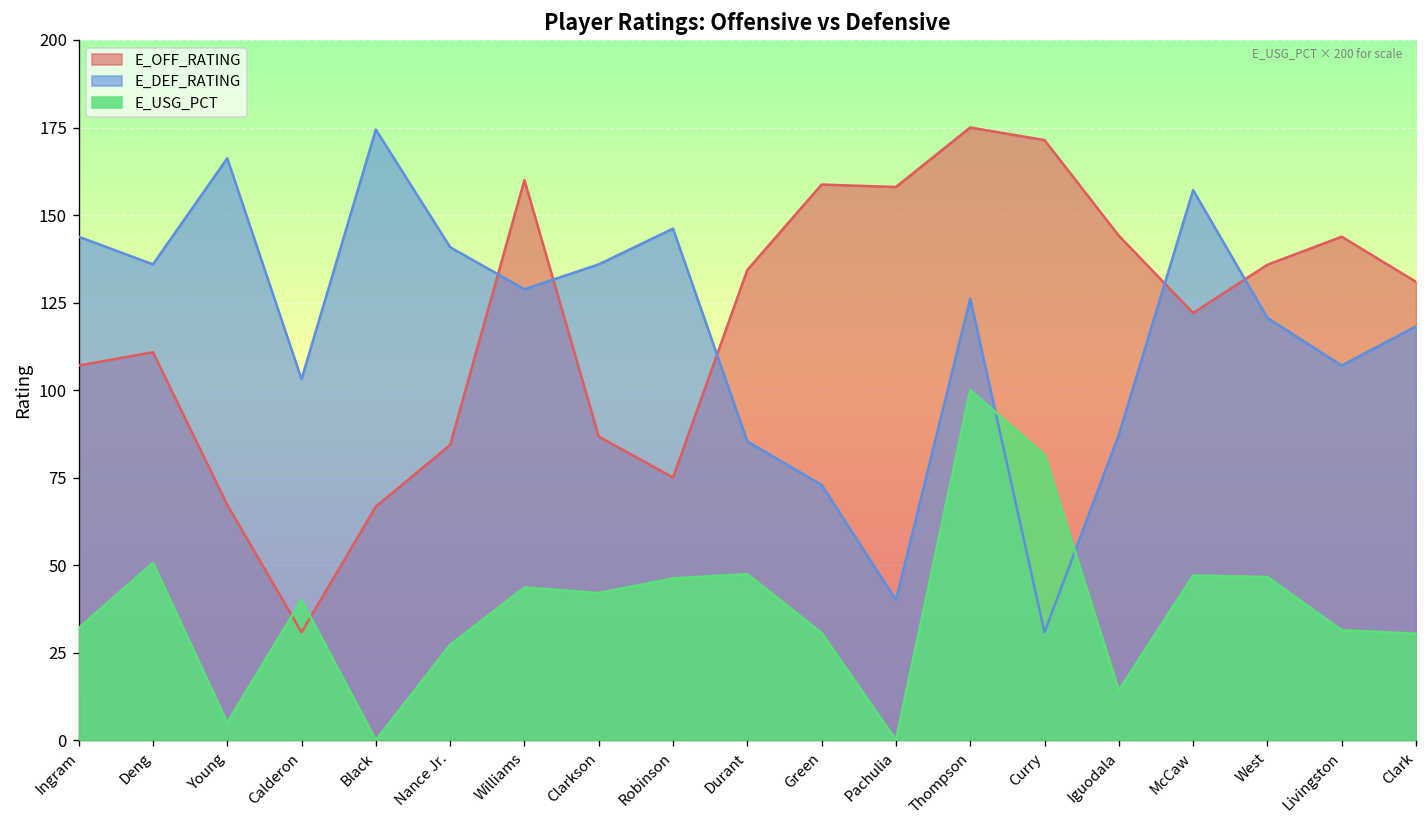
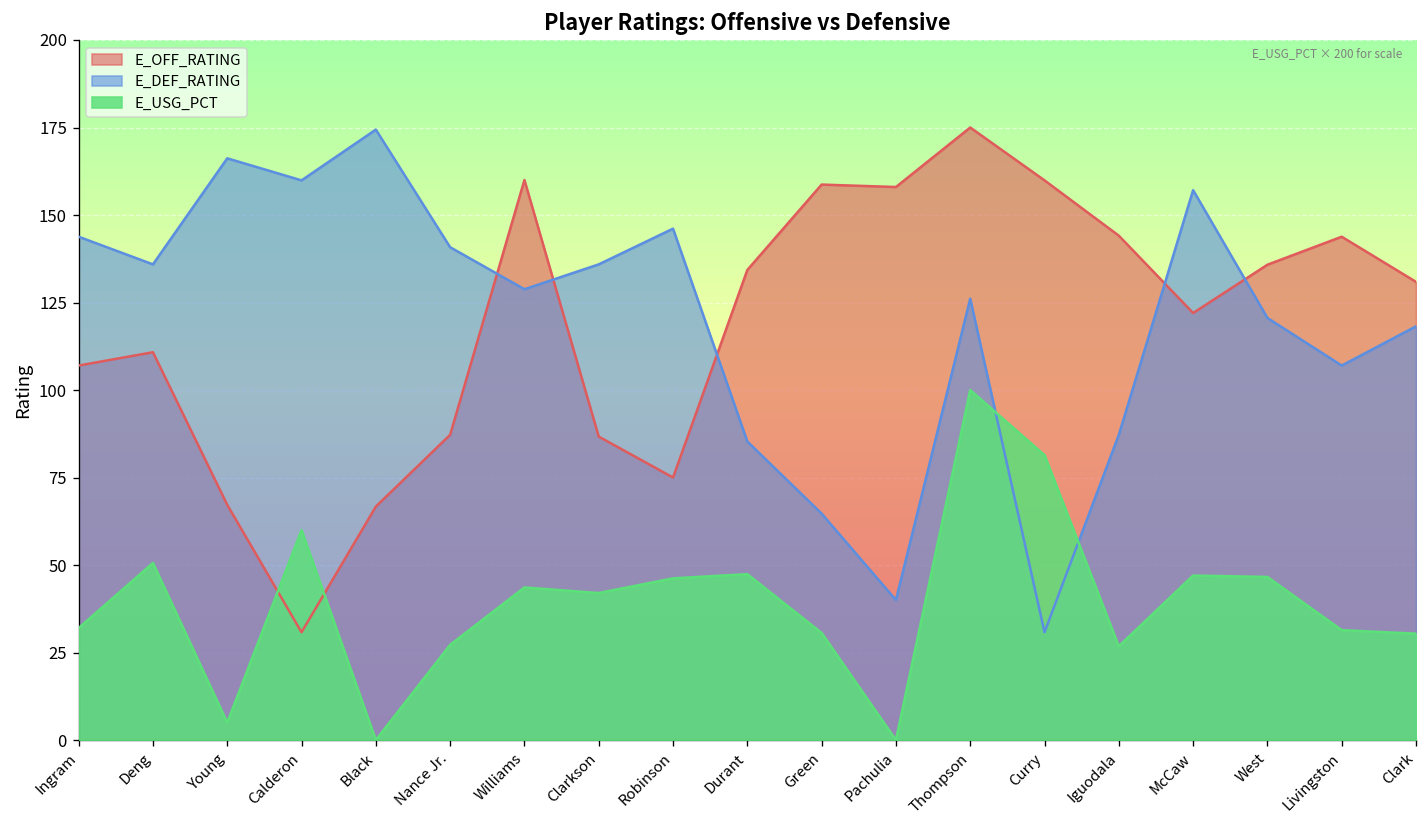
E_DEF_RATING, Calderon: 103 -> 160
E_USG_PCT, Calderon: 40 -> 60
E_OFF_RATING, Nance Jr.: 84 -> 87
E_DEF_RATING, Green: 73 -> 65
E_OFF_RATING, Curry: 171 -> 160
E_USG_PCT, Iguodala: 14 -> 27
